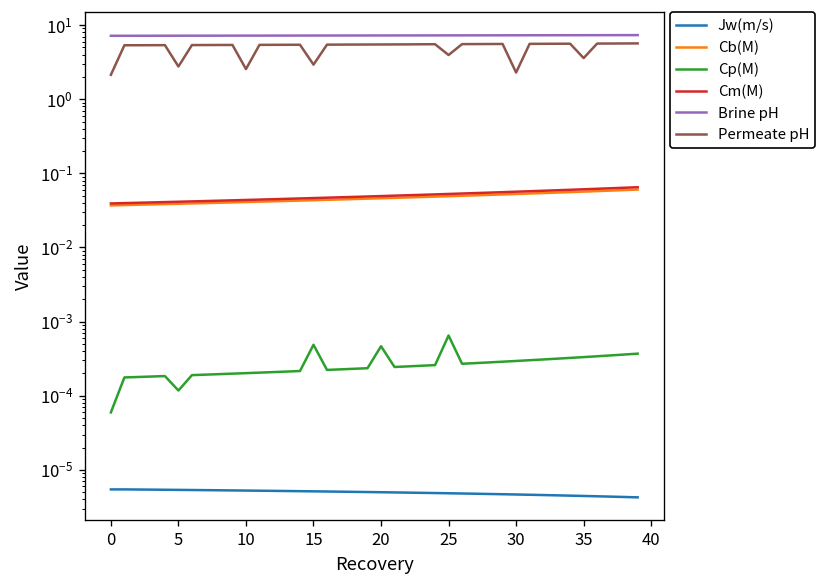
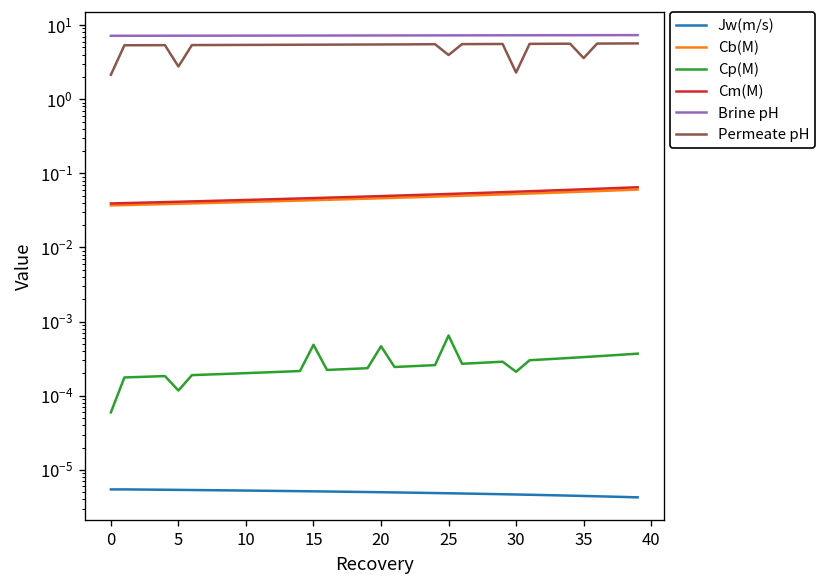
Permeate pH, 10: 2.5 -> 5
Permeate pH, 15: 3 -> 5
Cp(M), 30: 0.0003 -> 0.00021
